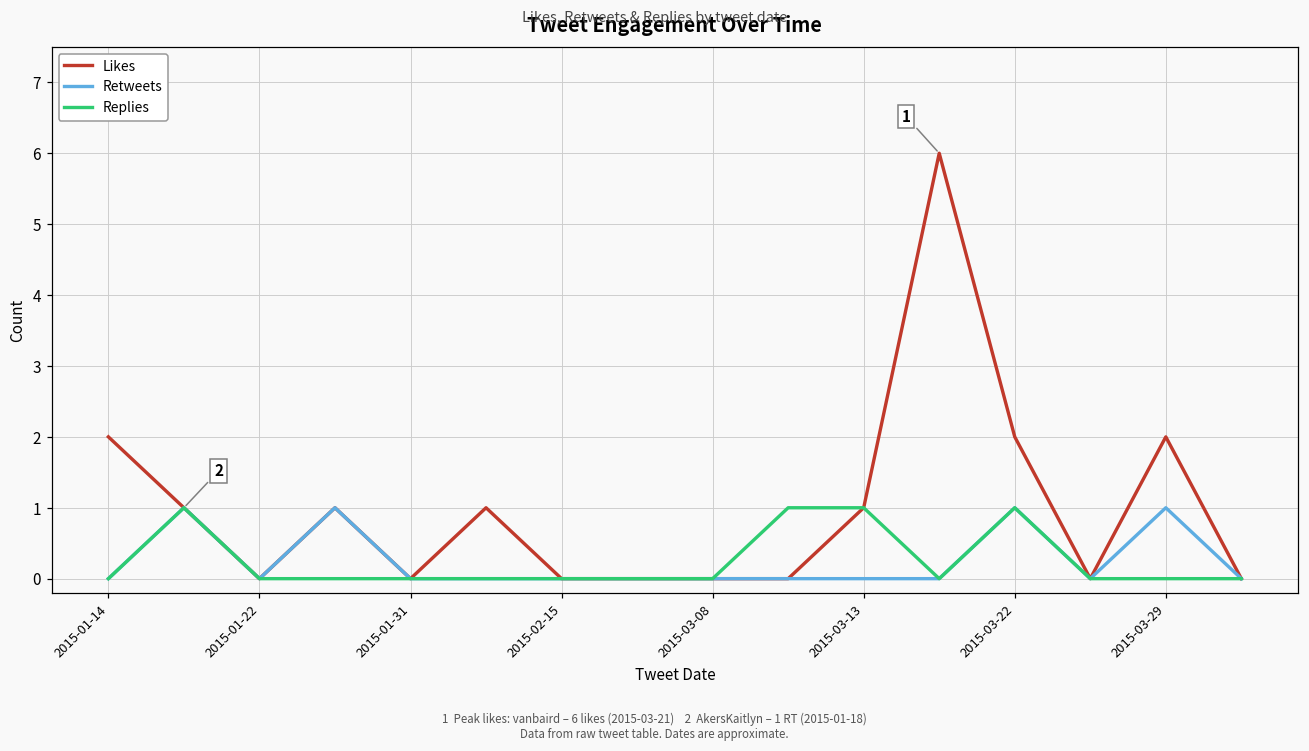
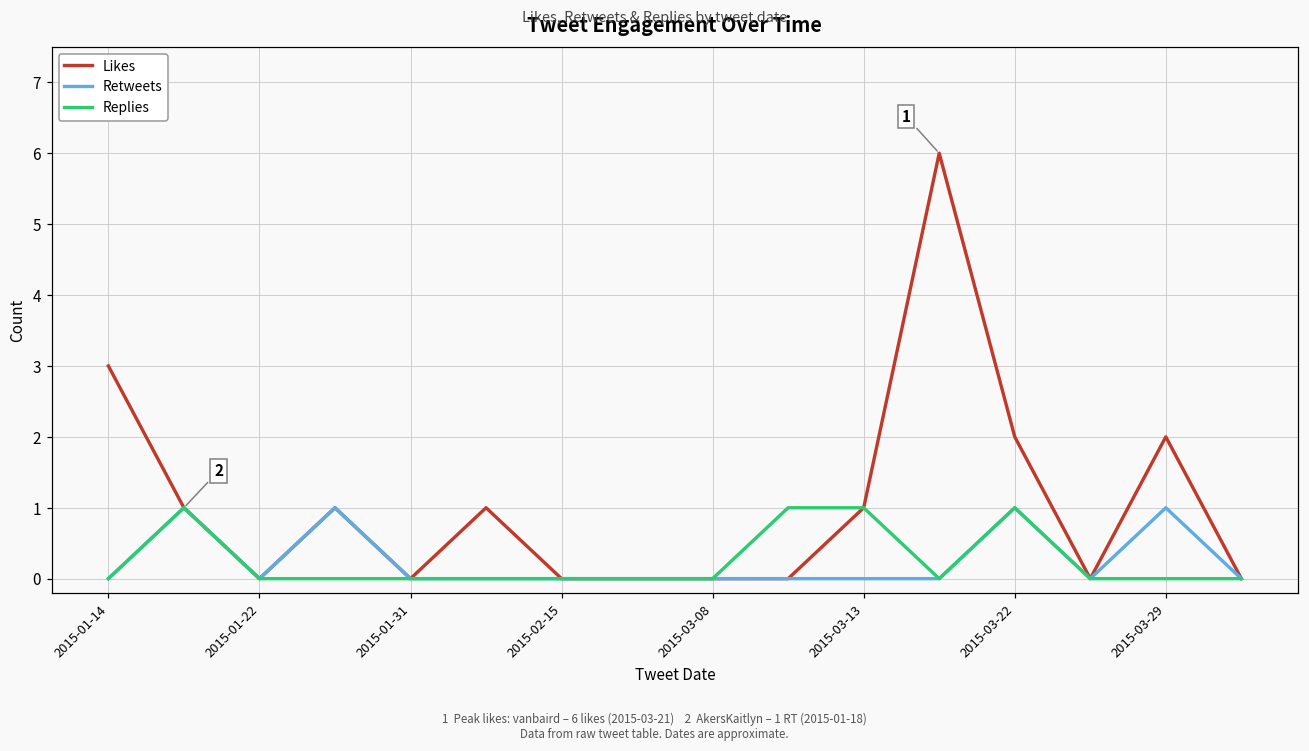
Likes, 2015-01-14: 2 -> 3
